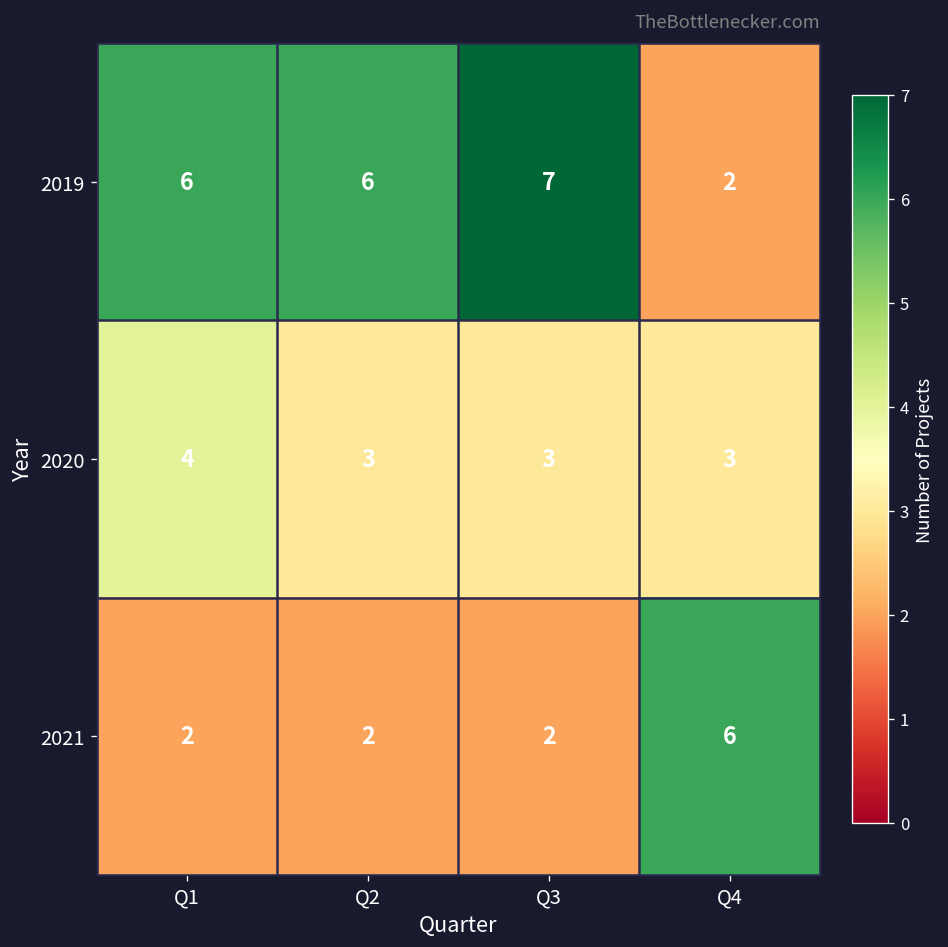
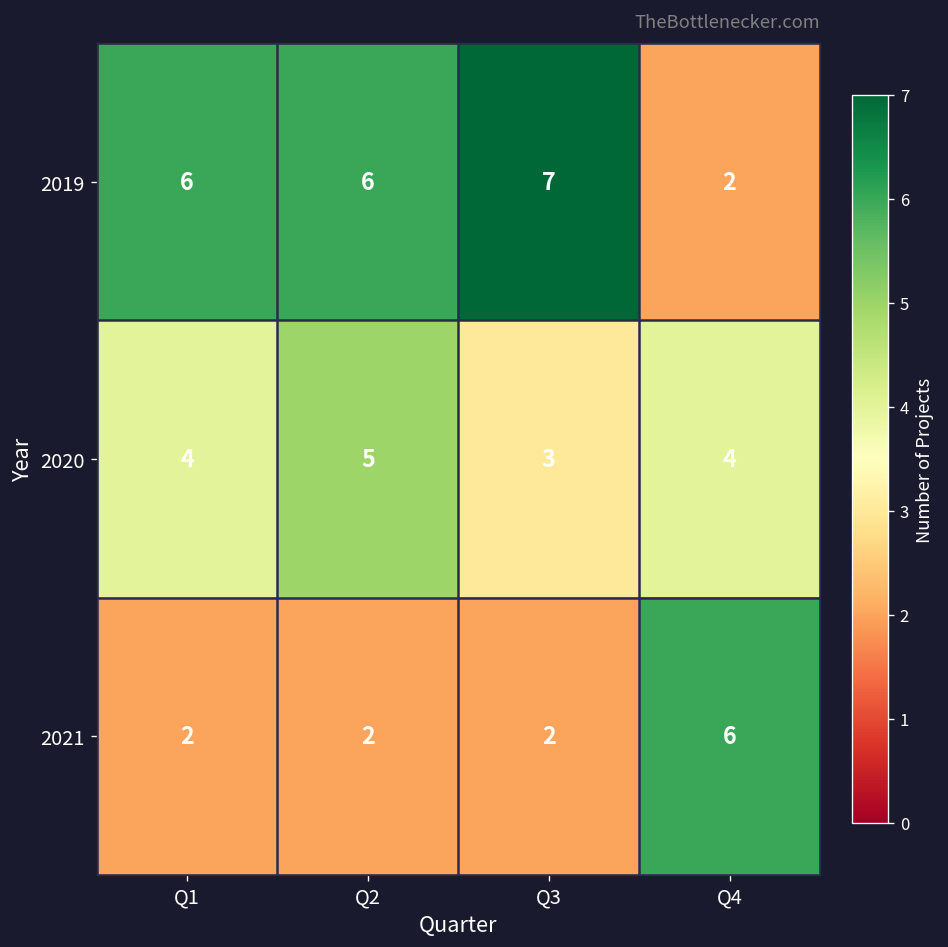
2020, Q2: 3 -> 5
2020, Q4: 3 -> 4
